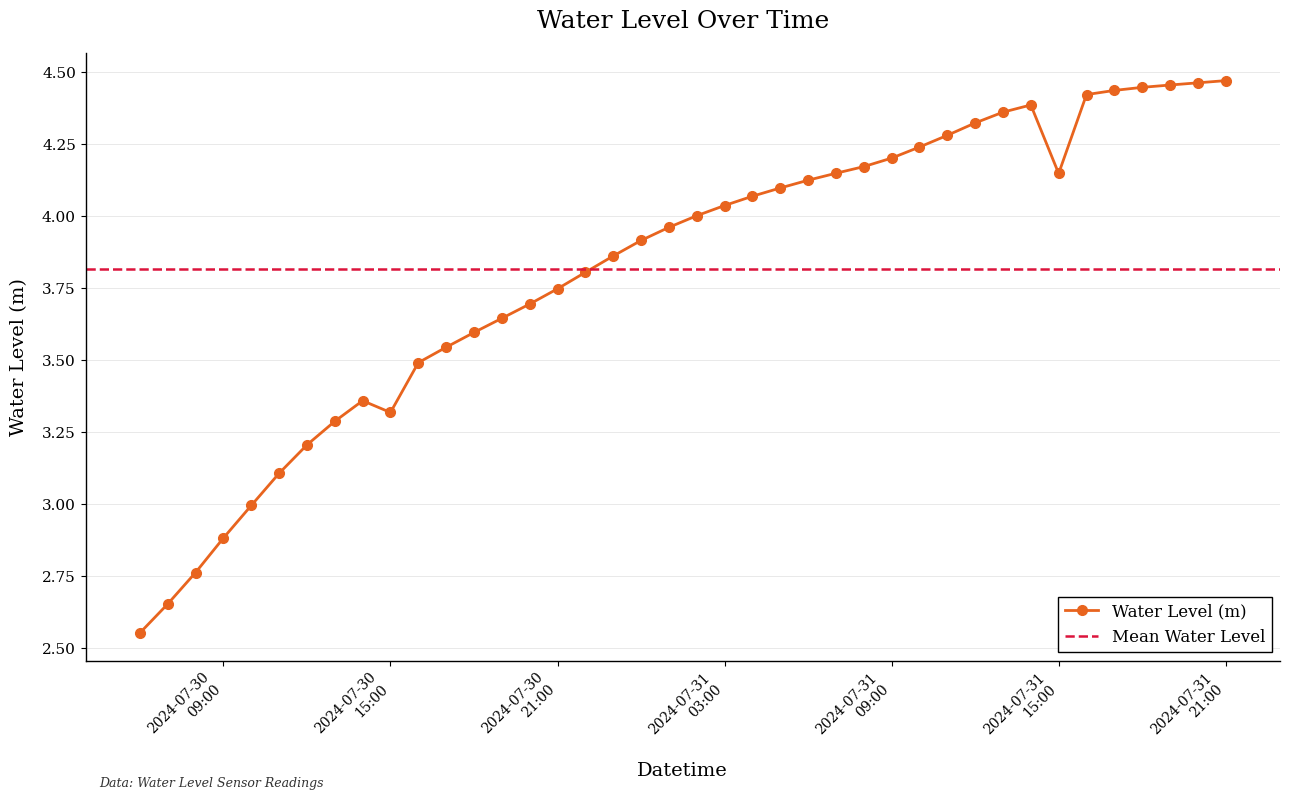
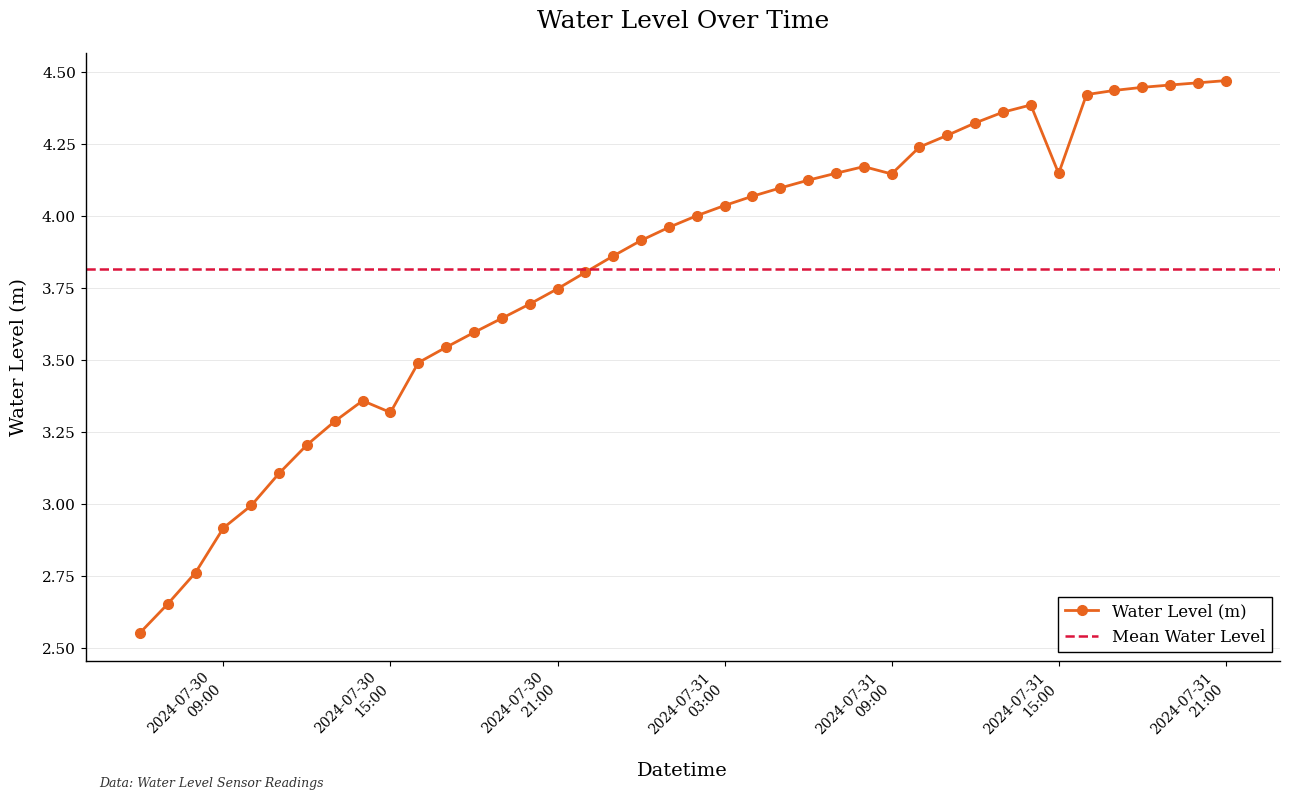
2024-07-30 09:00: 2.88 -> 2.92
2024-07-31 09:00: 4.20 -> 4.15
